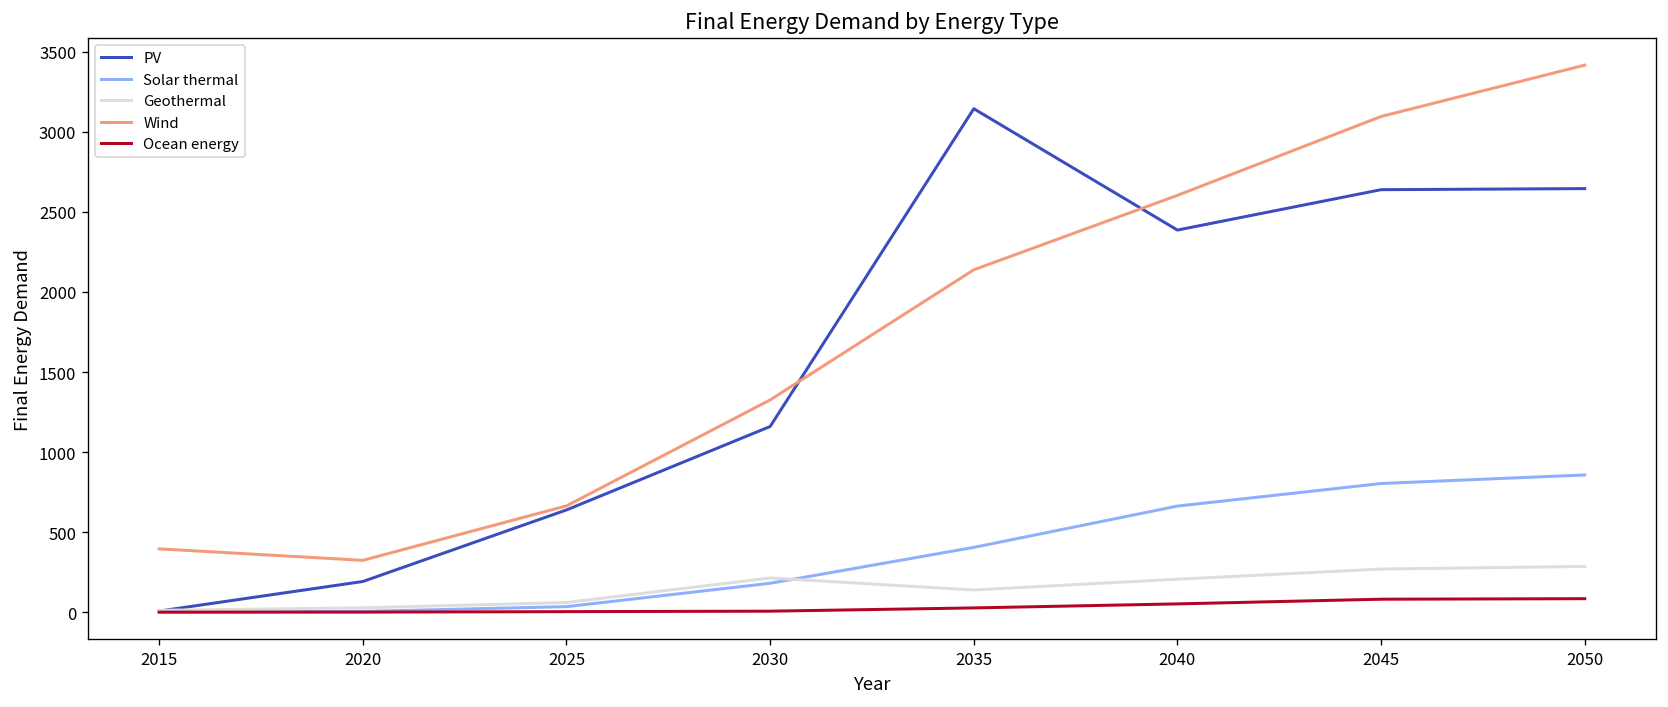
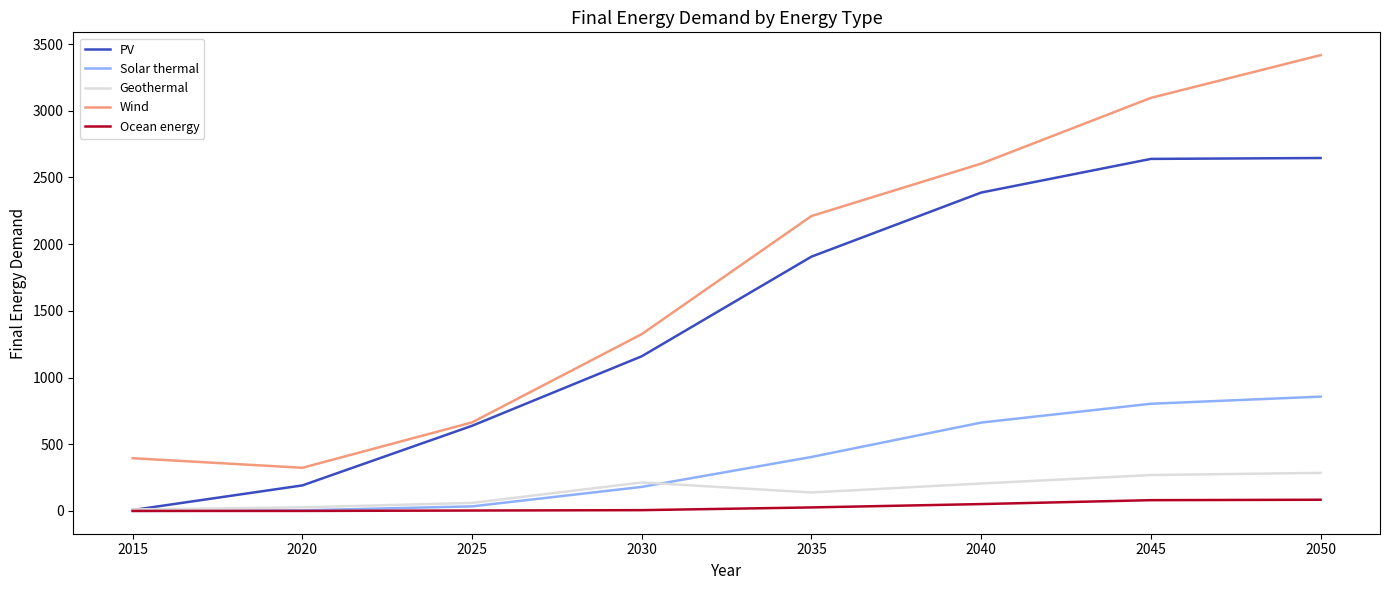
PV, 2035: 3140 -> 1910
Wind, 2035: 2140 -> 2210
